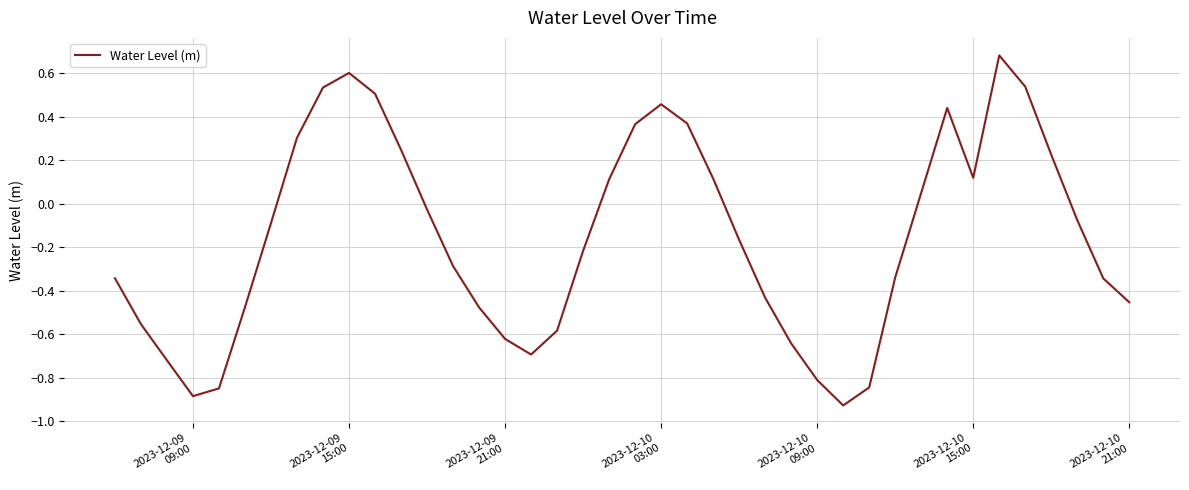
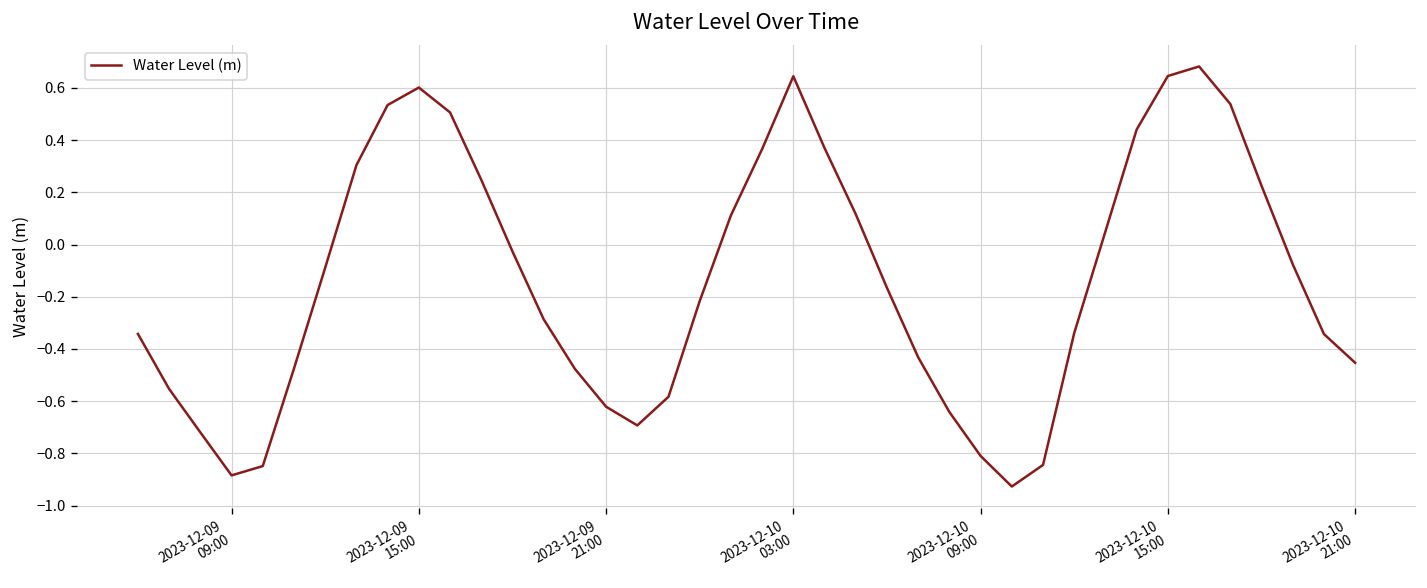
2023-12-10 03:00: 0.46 -> 0.64
2023-12-10 15:00: 0.12 -> 0.65
